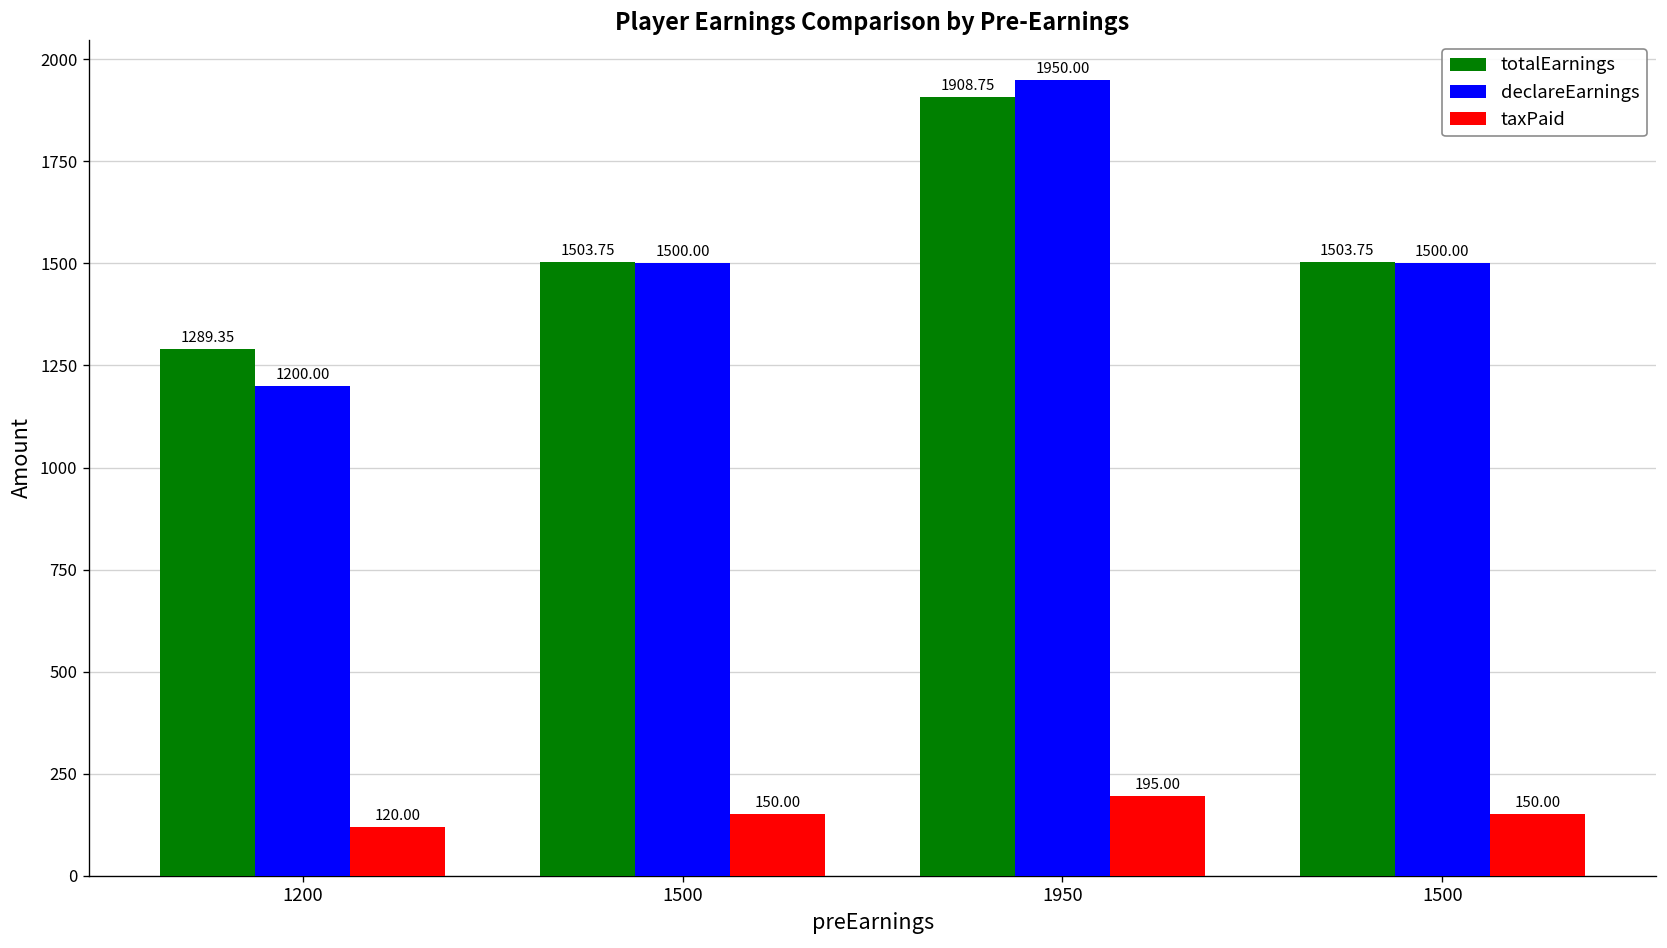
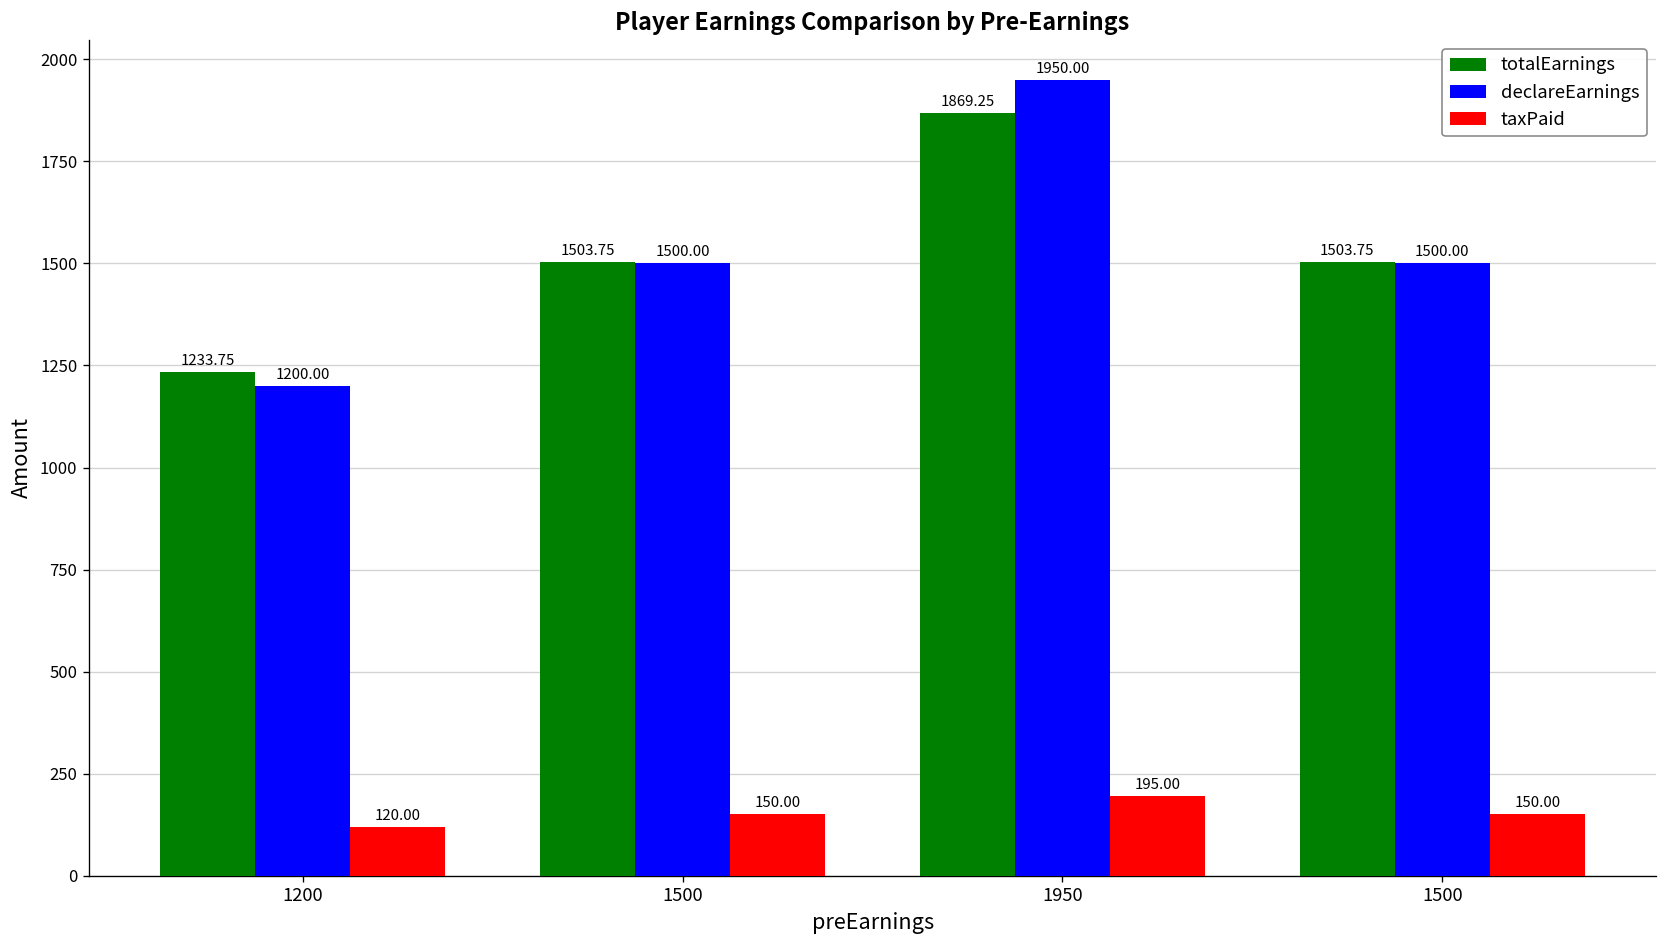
totalEarnings, 1200: 1289.35 -> 1233.75
totalEarnings, 1950: 1908.75 -> 1869.25
